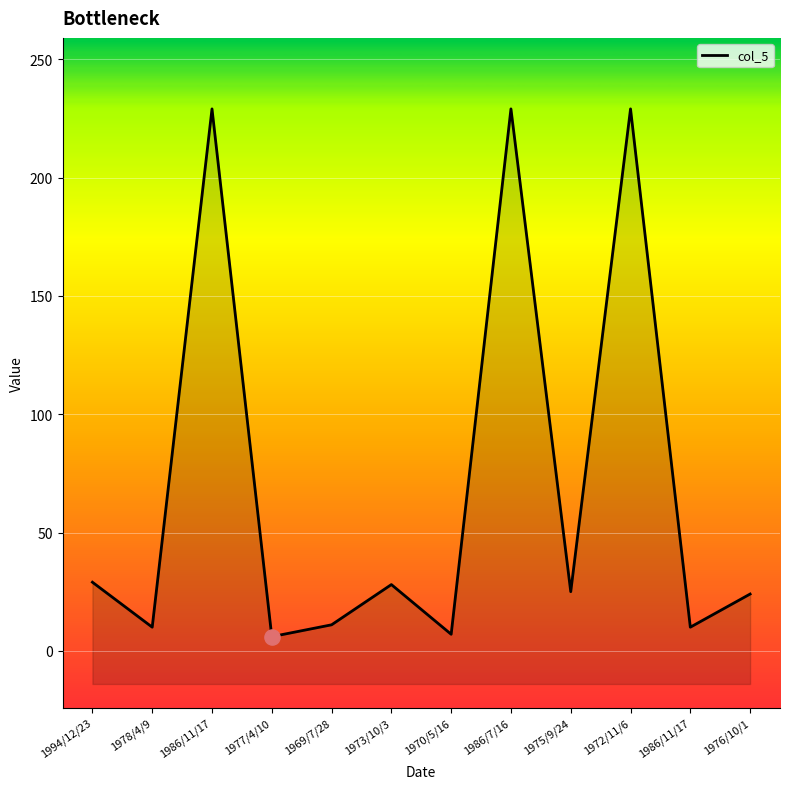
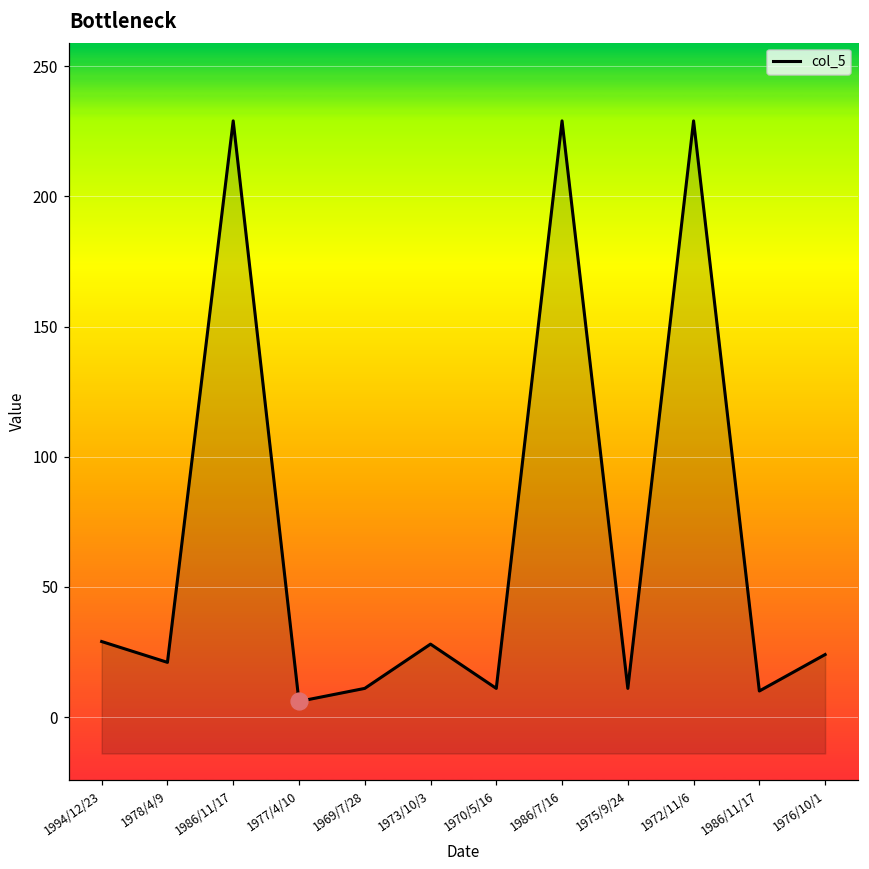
col_5, 1978/4/9: 10 -> 21
col_5, 1970/5/16: 7 -> 11
col_5, 1975/9/24: 25 -> 11
